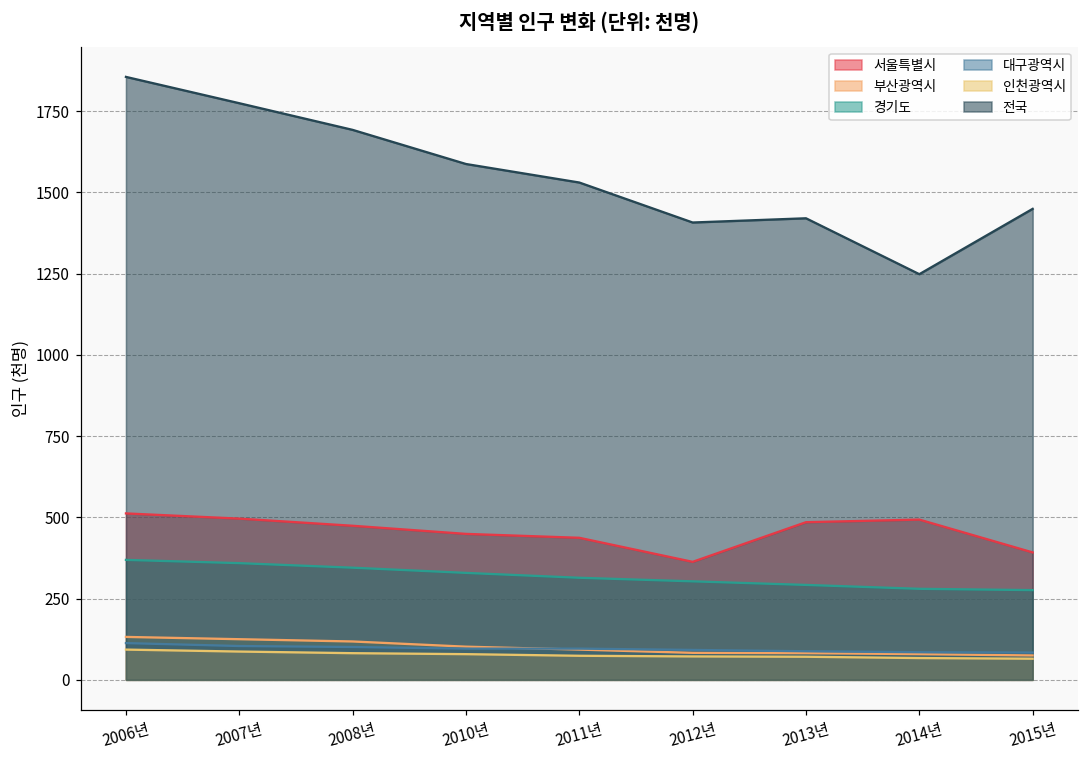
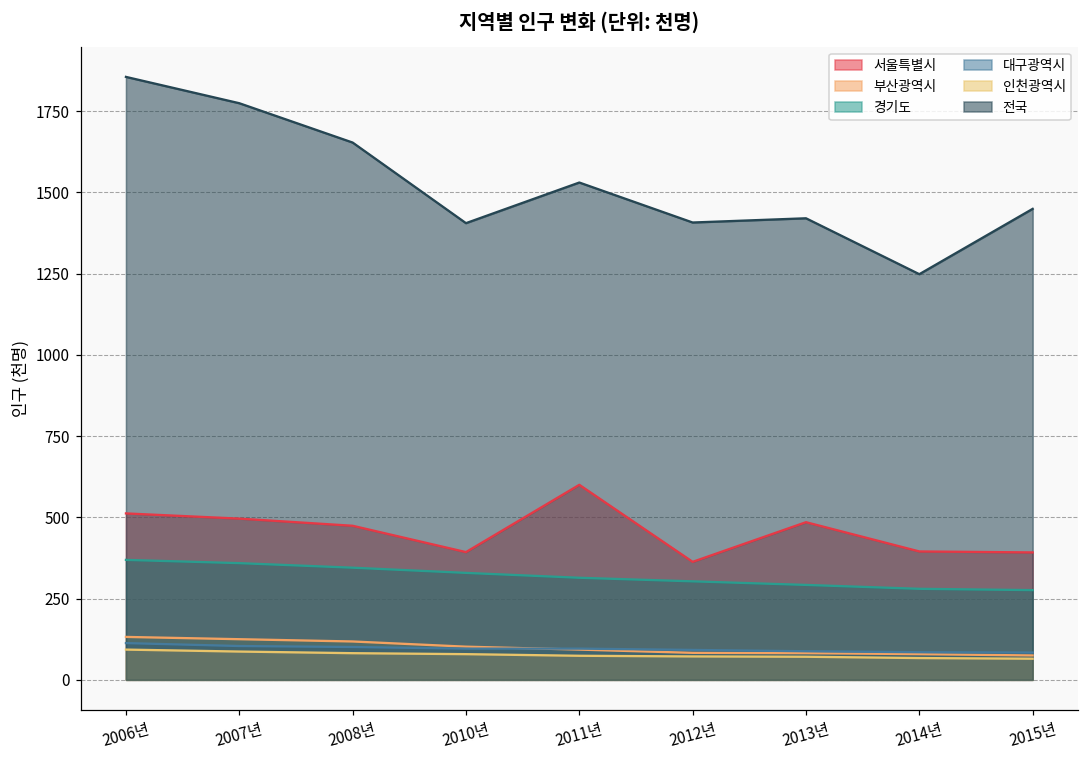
전국, 2008년: 1690 -> 1650
서울특별시, 2010년: 450 -> 390
전국, 2010년: 1590 -> 1410
서울특별시, 2011년: 440 -> 600
서울특별시, 2014년: 490 -> 400
